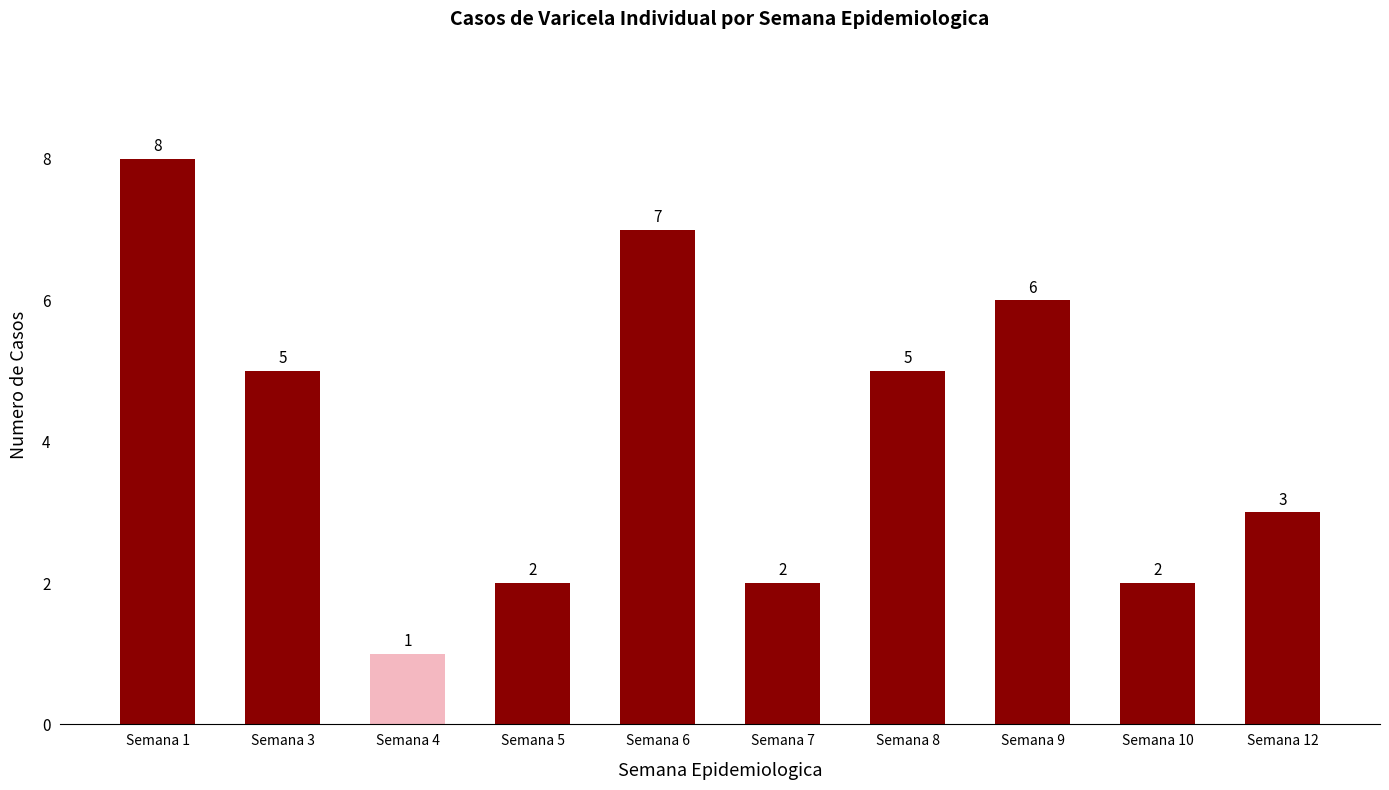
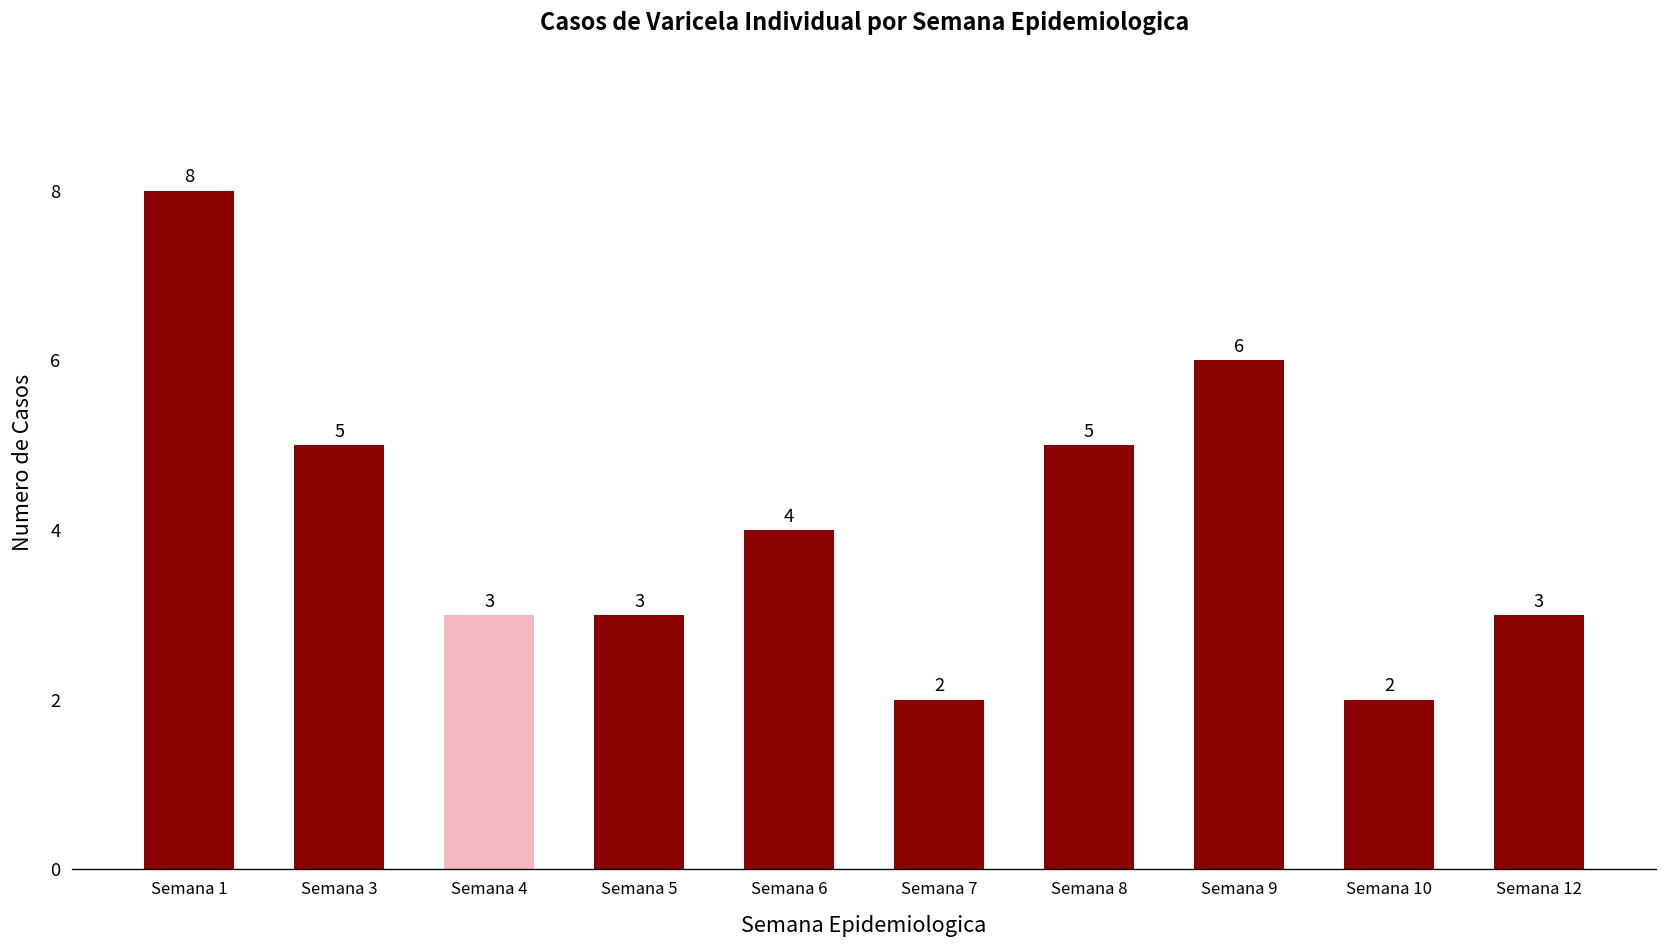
Semana 4: 1 -> 3
Semana 5: 2 -> 3
Semana 6: 7 -> 4
